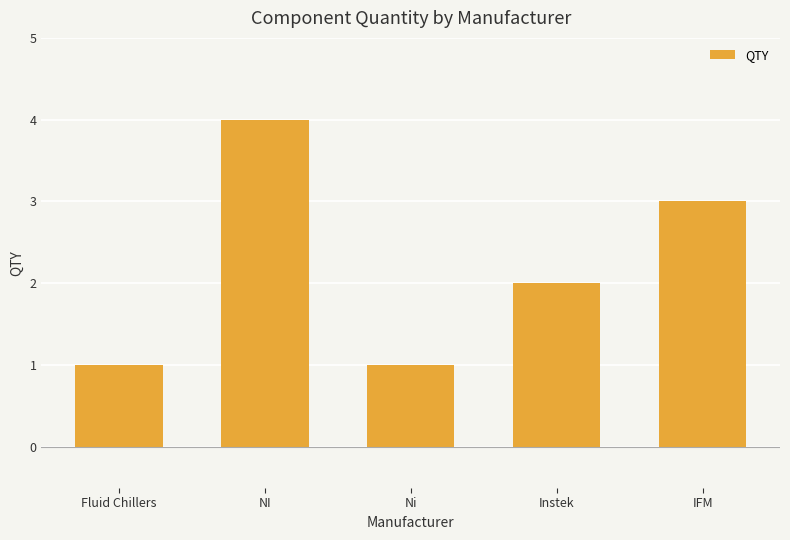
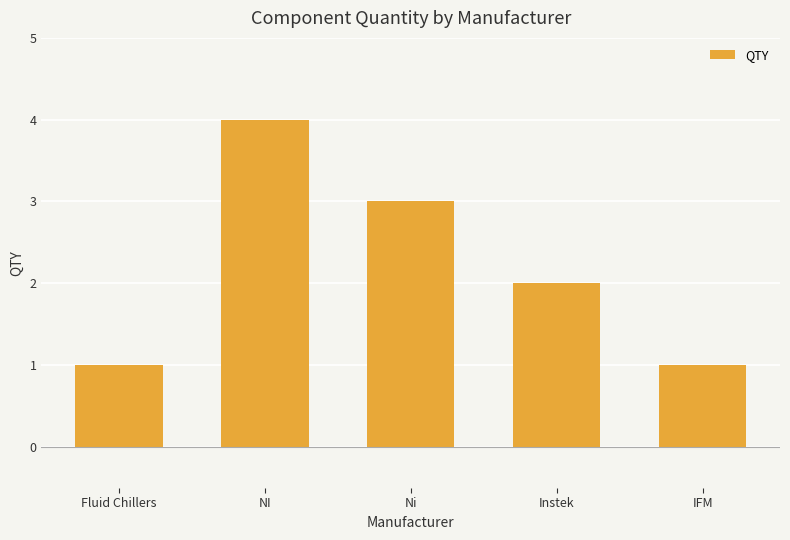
Ni: 1 -> 3
IFM: 3 -> 1
